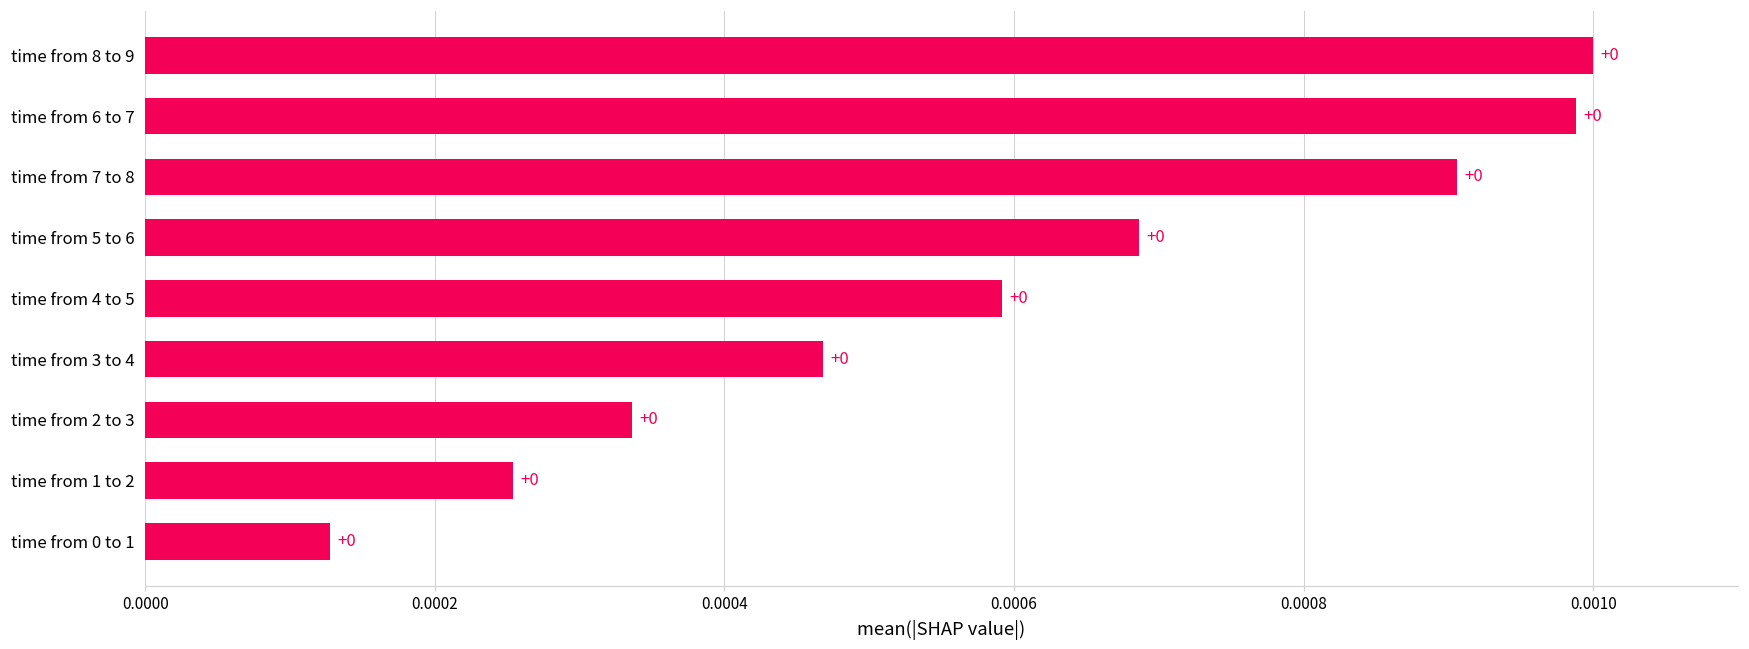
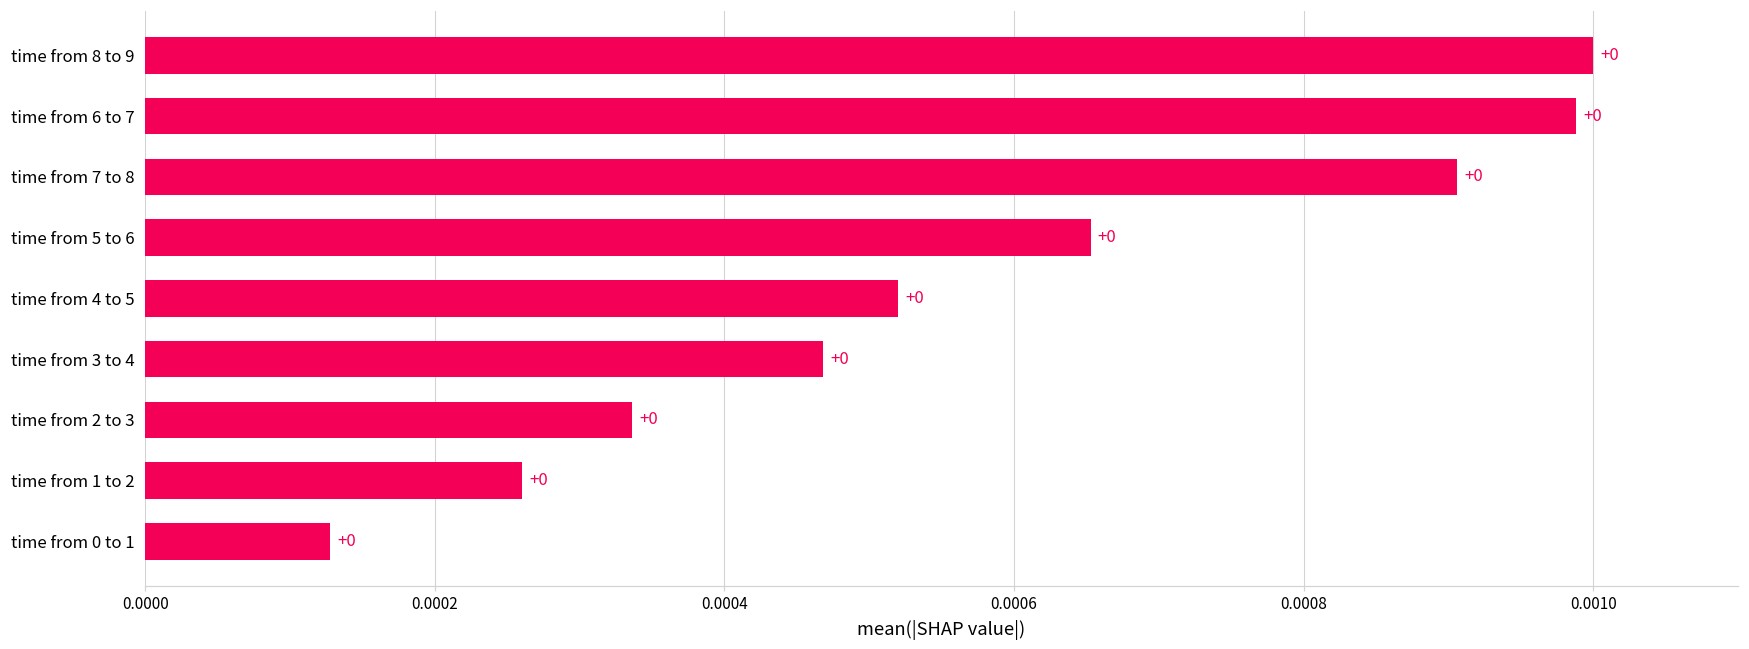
time from 5 to 6: 0.000686 -> 0.000653
time from 4 to 5: 0.000592 -> 0.000520
time from 1 to 2: 0.000254 -> 0.000260
